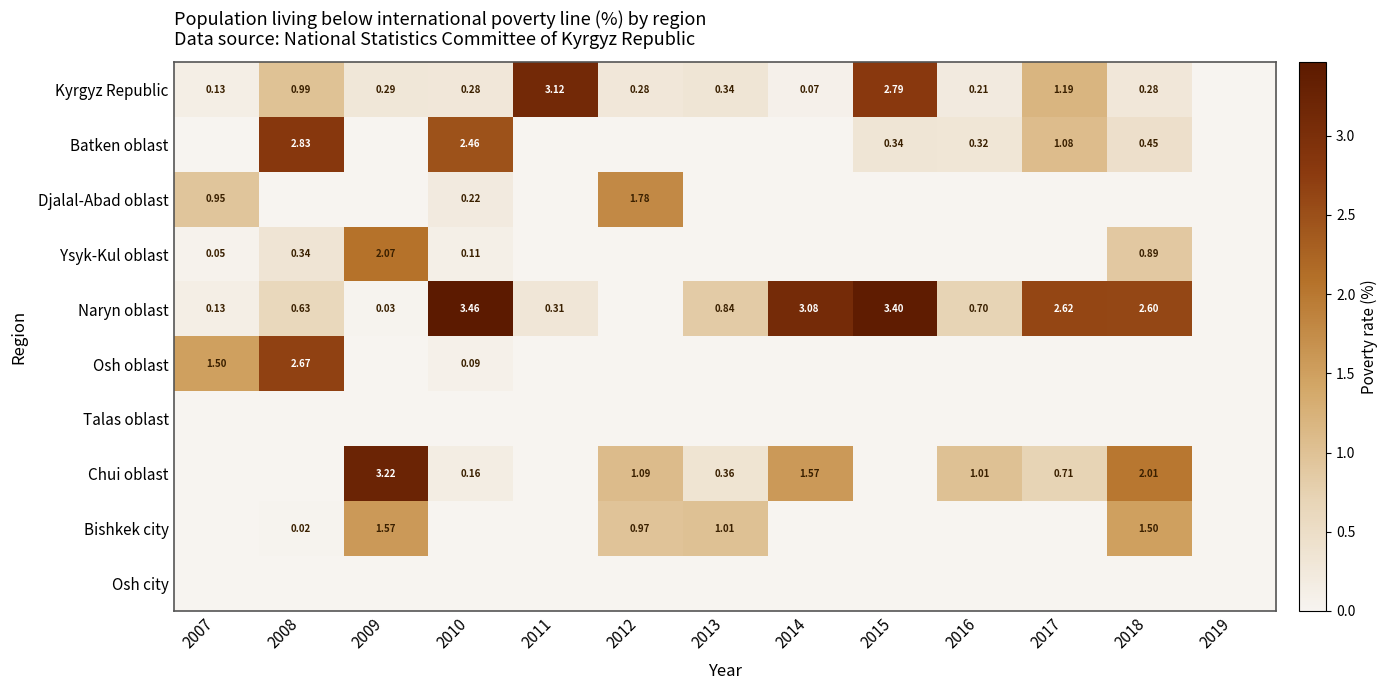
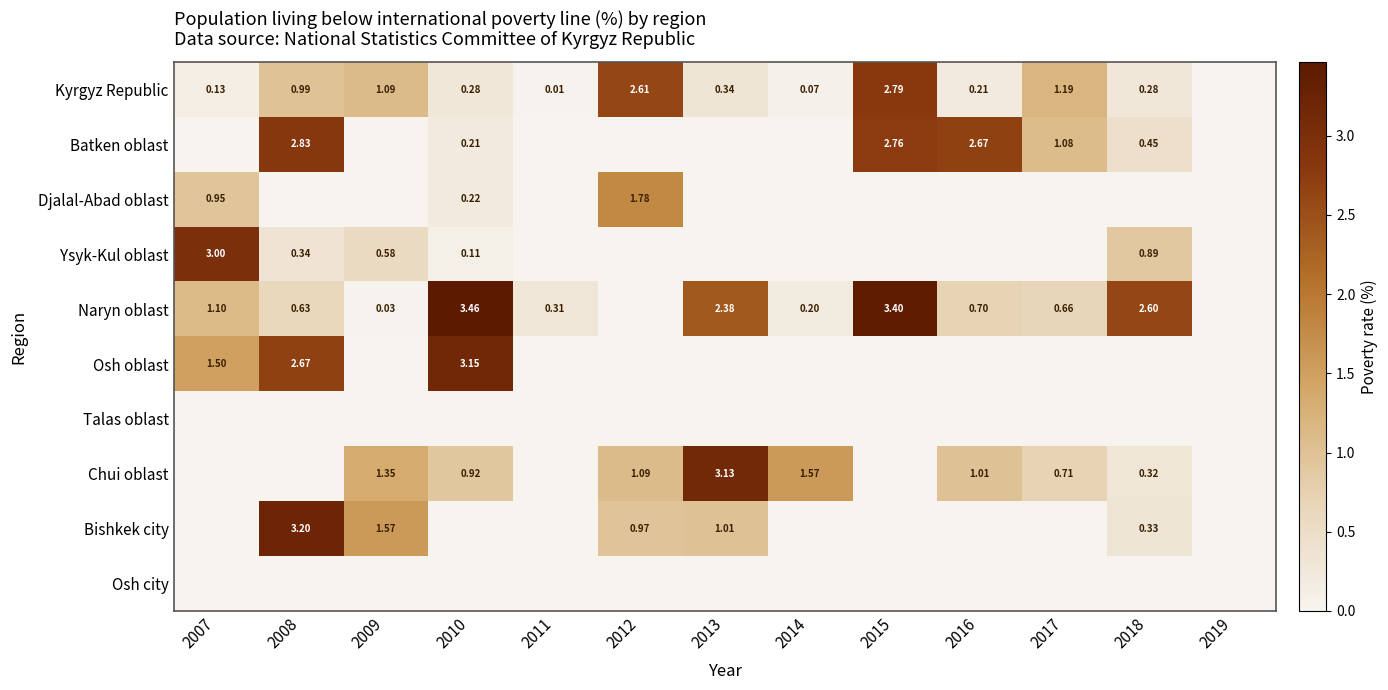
Kyrgyz Republic, 2009: 0.29 -> 1.09
Kyrgyz Republic, 2011: 3.12 -> 0.01
Kyrgyz Republic, 2012: 0.28 -> 2.61
Batken oblast, 2010: 2.46 -> 0.21
Batken oblast, 2015: 0.34 -> 2.76
Batken oblast, 2016: 0.32 -> 2.67
Ysyk-Kul oblast, 2007: 0.05 -> 3.00
Ysyk-Kul oblast, 2009: 2.07 -> 0.58
Naryn oblast, 2007: 0.13 -> 1.10
Naryn oblast, 2013: 0.84 -> 2.38
Naryn oblast, 2014: 3.08 -> 0.20
Naryn oblast, 2017: 2.62 -> 0.66
Osh oblast, 2010: 0.09 -> 3.15
Chui oblast, 2009: 3.22 -> 1.35
Chui oblast, 2010: 0.16 -> 0.92
Chui oblast, 2013: 0.36 -> 3.13
Chui oblast, 2018: 2.01 -> 0.32
Bishkek city, 2008: 0.02 -> 3.20
Bishkek city, 2018: 1.50 -> 0.33
